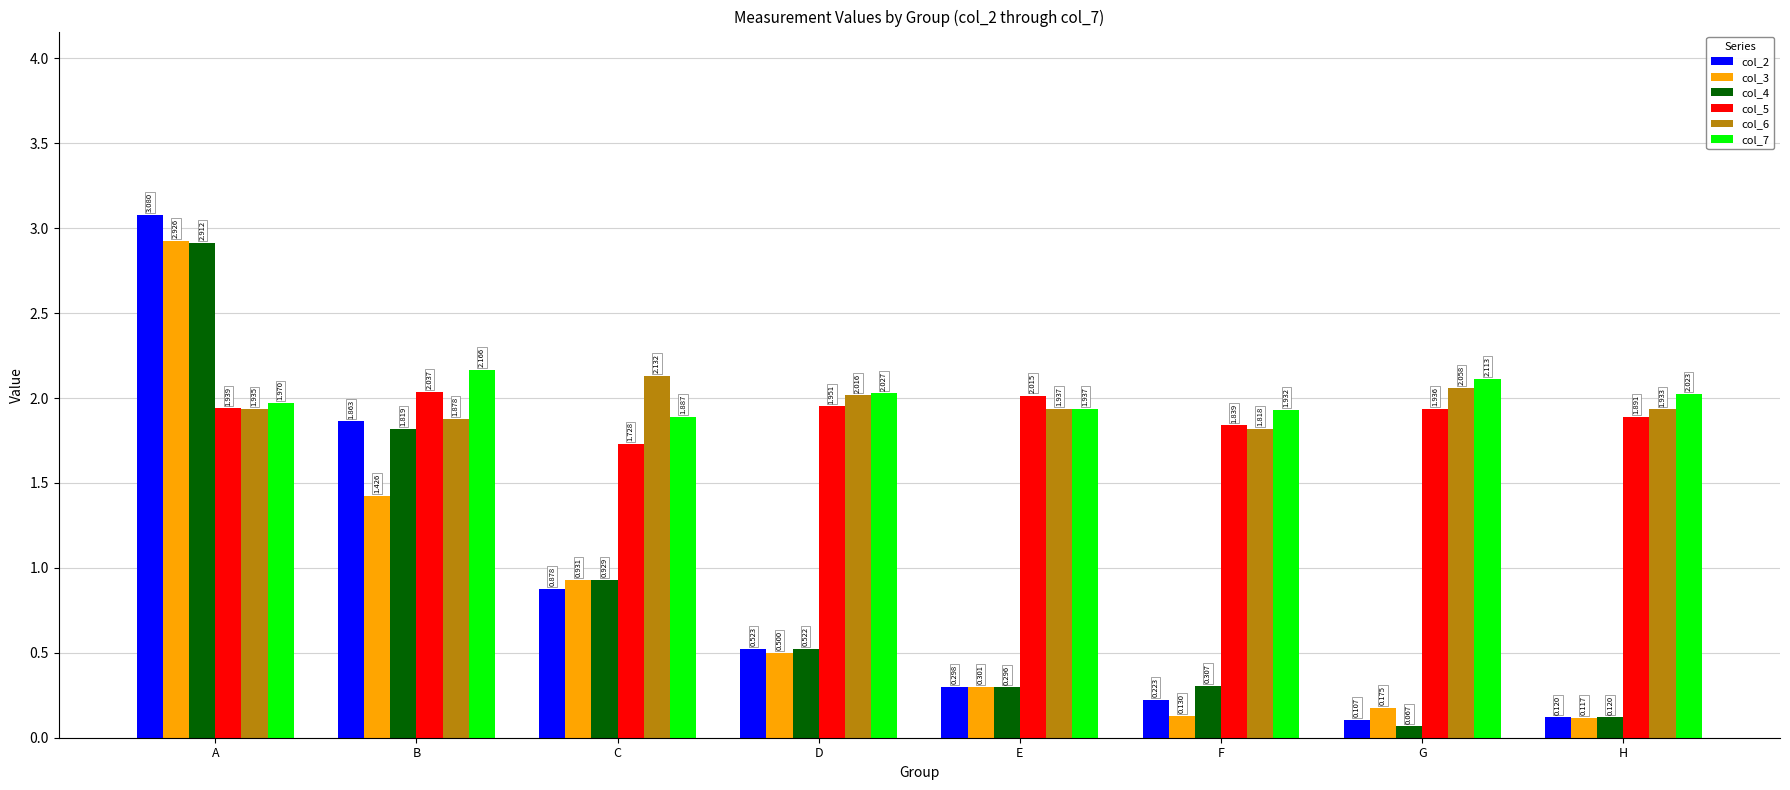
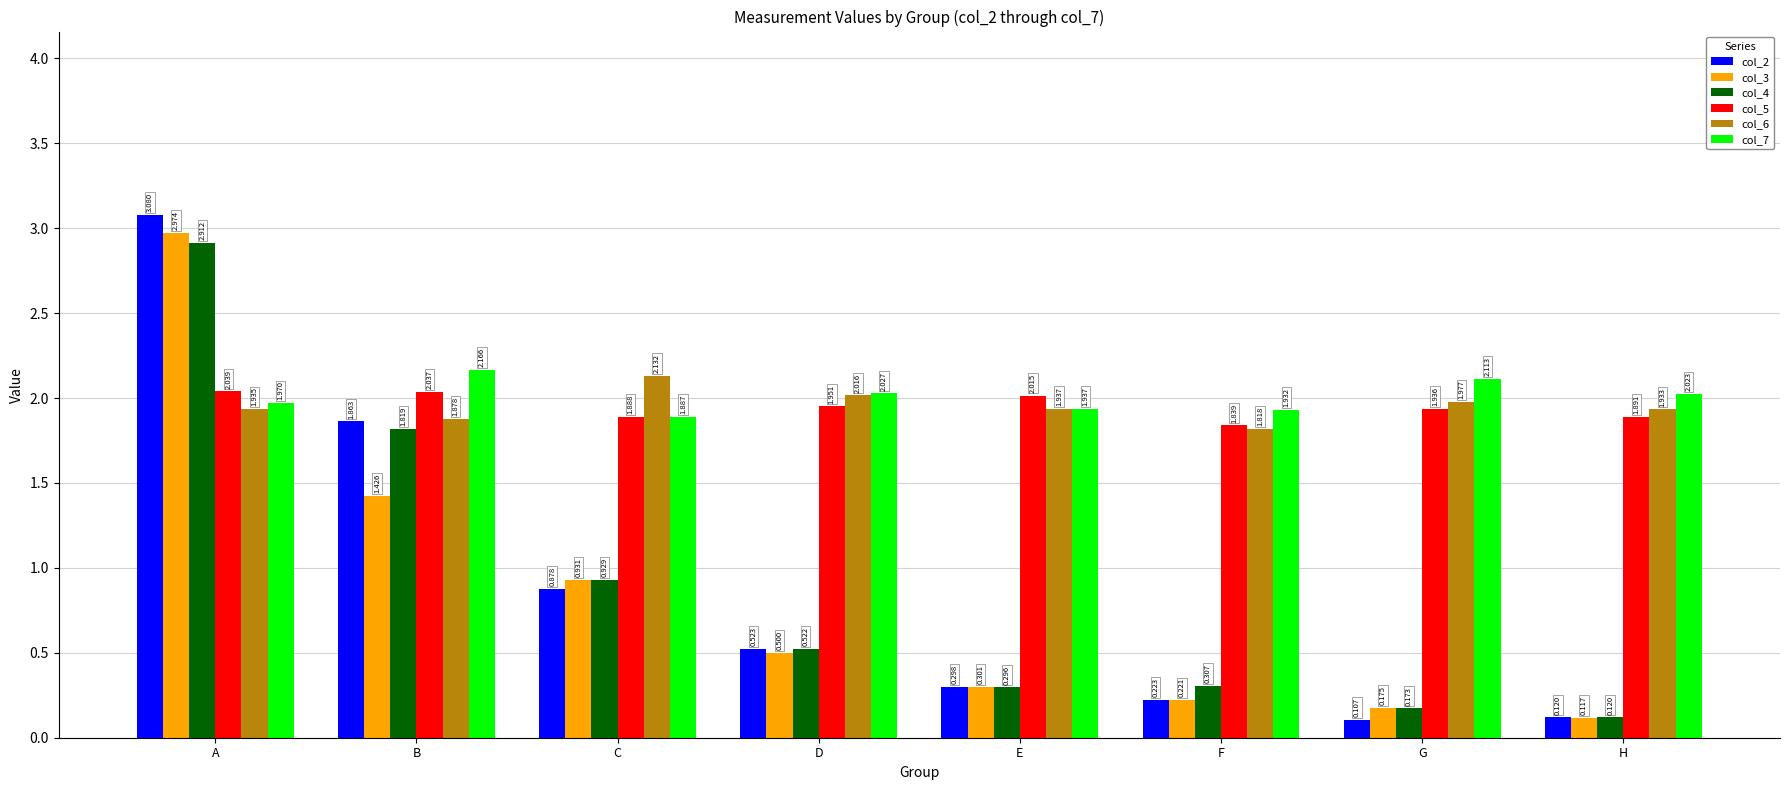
col_3, A: 2.926 -> 2.974
col_5, A: 1.939 -> 2.039
col_5, C: 1.728 -> 1.888
col_3, F: 0.130 -> 0.221
col_4, G: 0.067 -> 0.173
col_6, G: 2.058 -> 1.977
